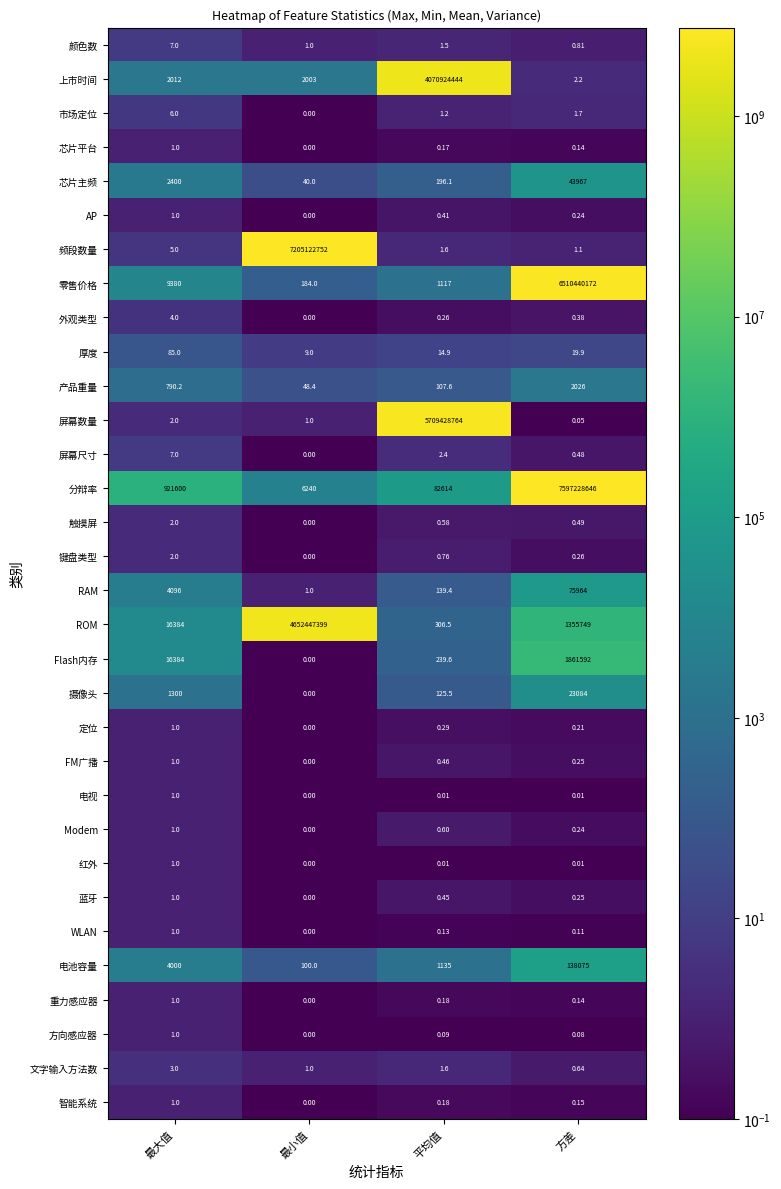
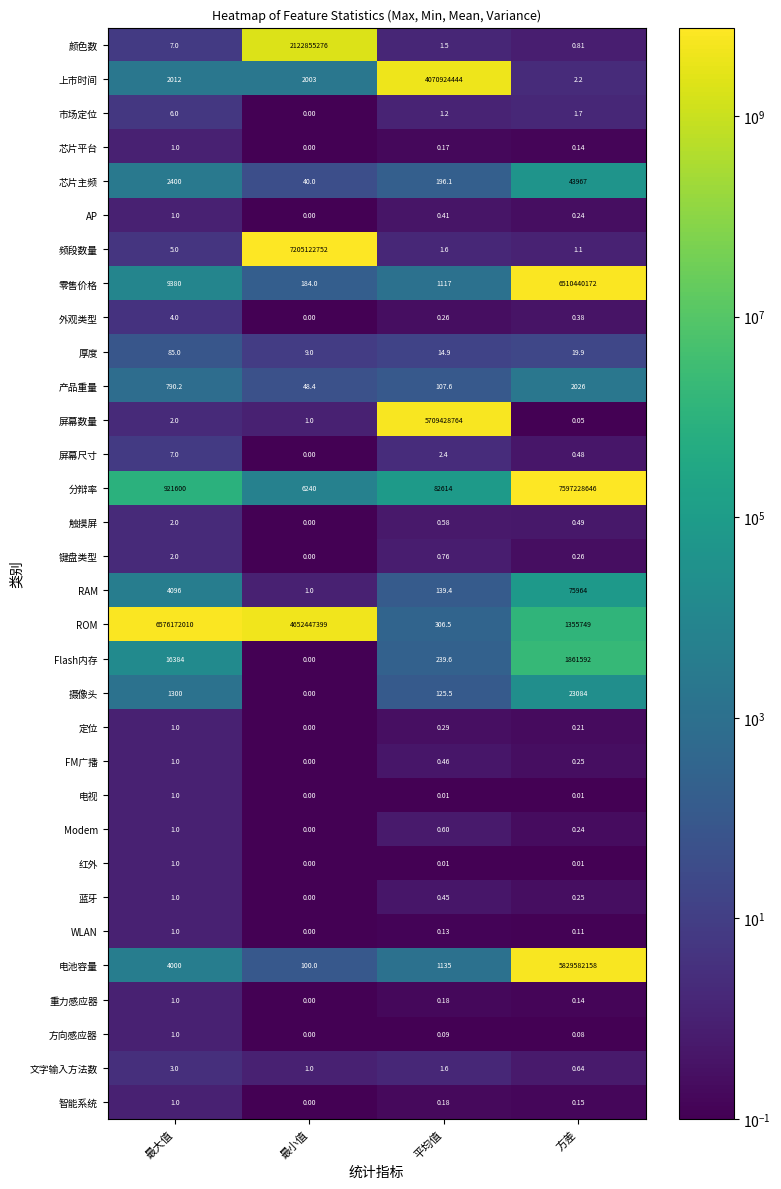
颜色数, 最小值: 1.0 -> 2122855276
ROM, 最大值: 16384 -> 6576172010
电池容量, 方差: 138075 -> 5829582158
